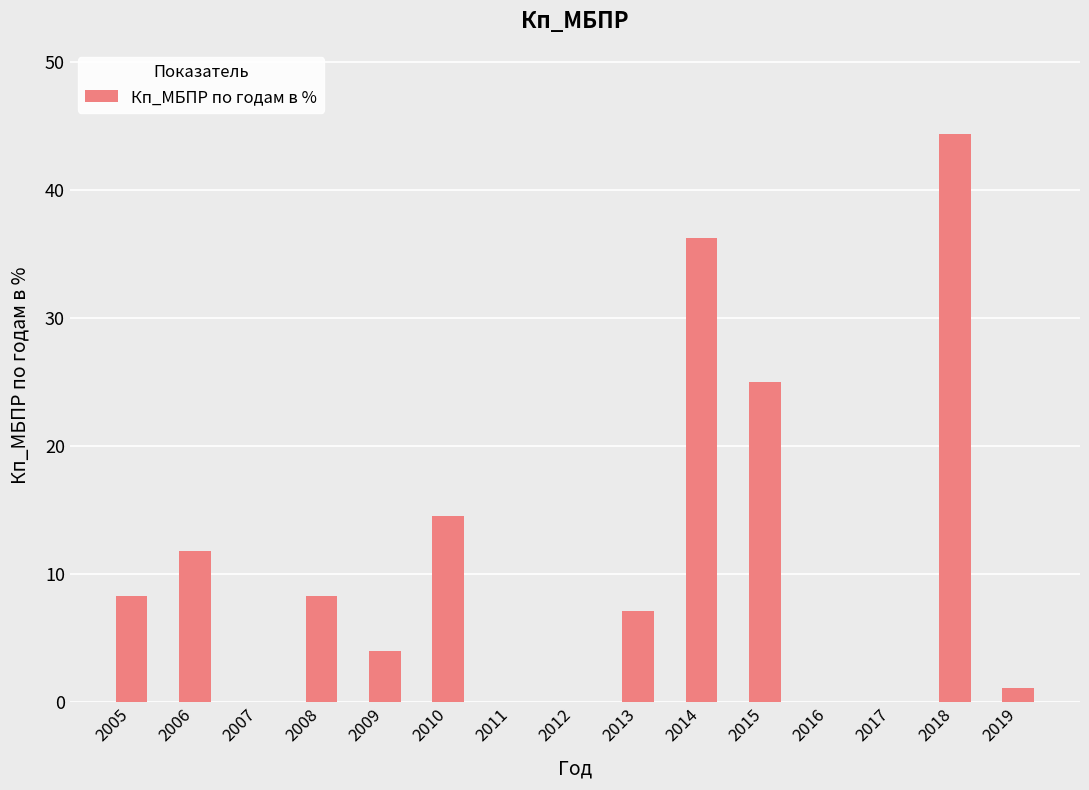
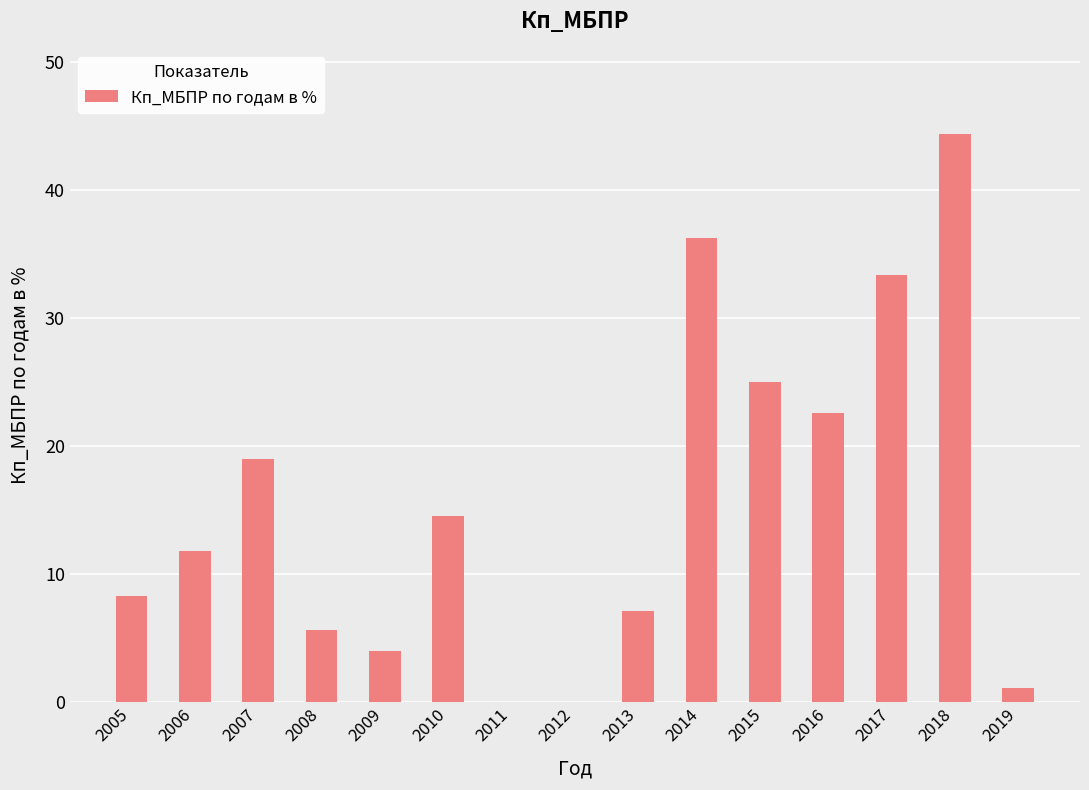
2007: 0 -> 19
2008: 8.3 -> 5.6
2016: 0.0 -> 22.6
2017: 0.0 -> 33.4
